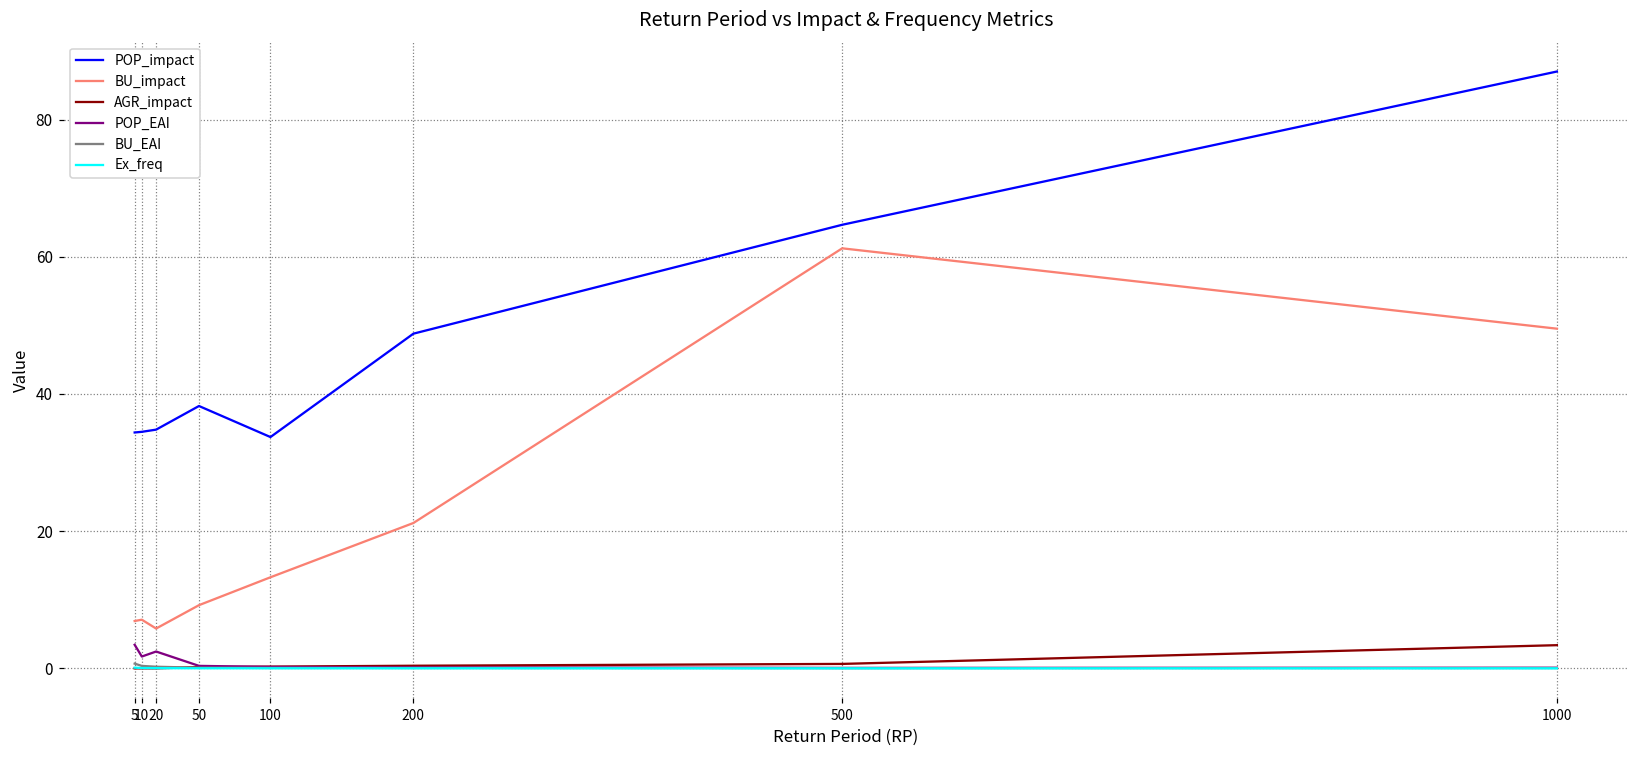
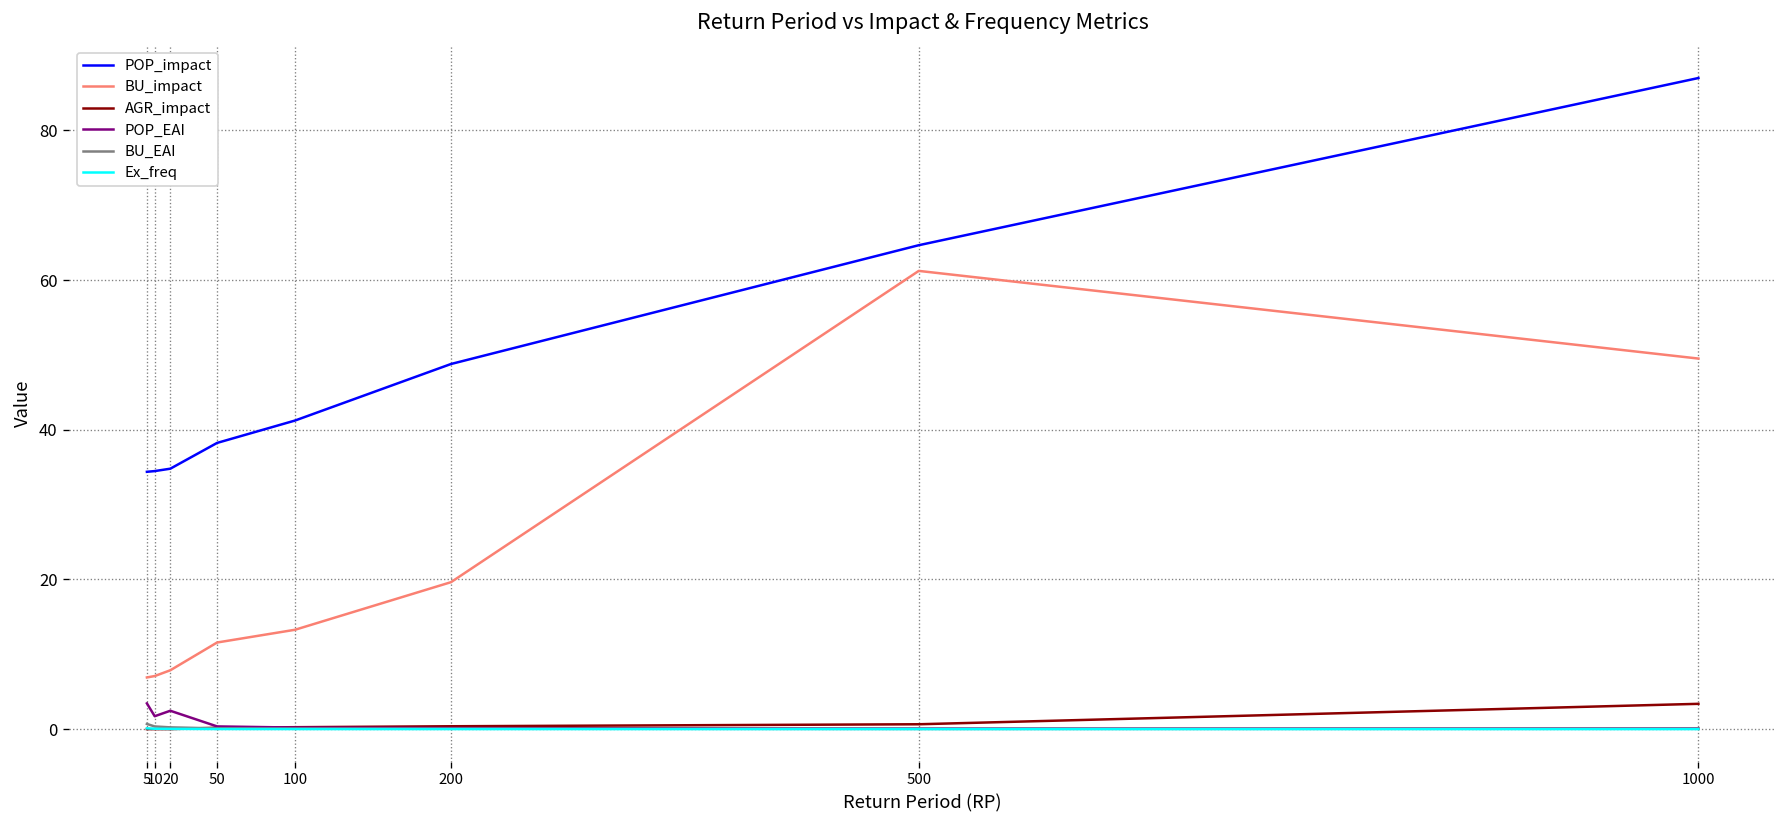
BU_impact, 20: 6 -> 8
BU_impact, 50: 9 -> 12
POP_impact, 100: 34 -> 41
BU_impact, 200: 21 -> 20
